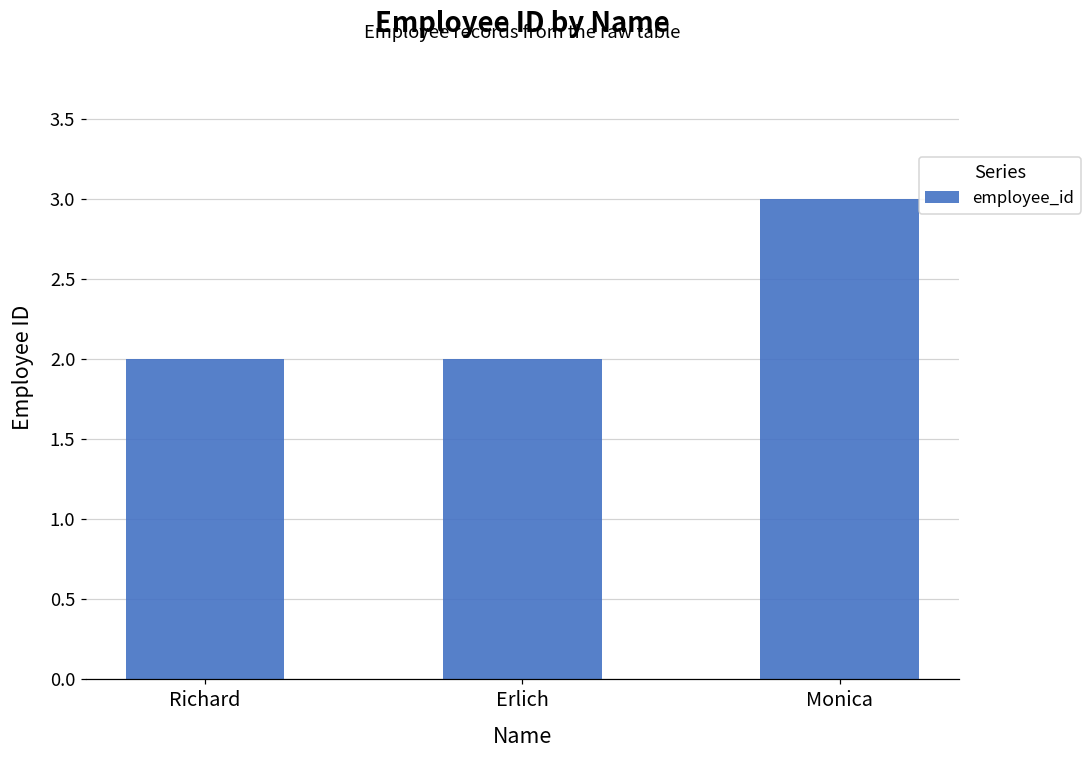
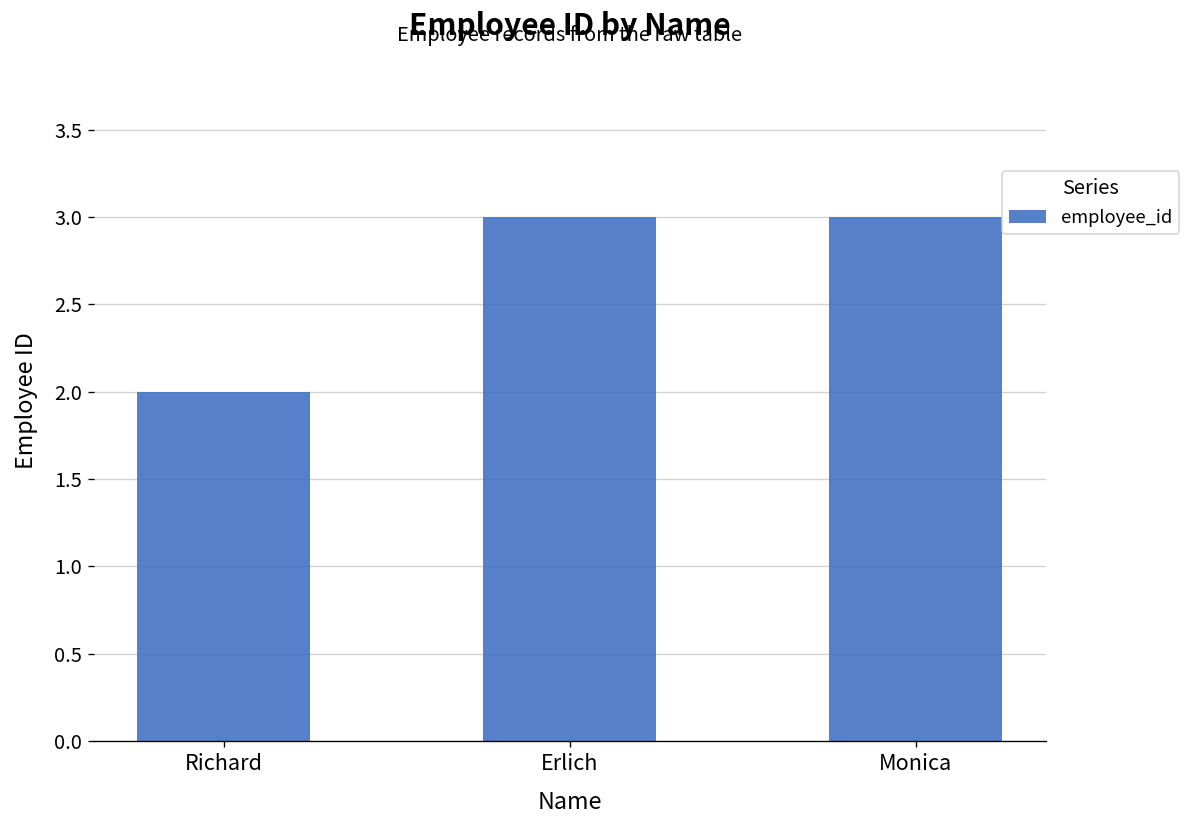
Erlich: 2 -> 3
